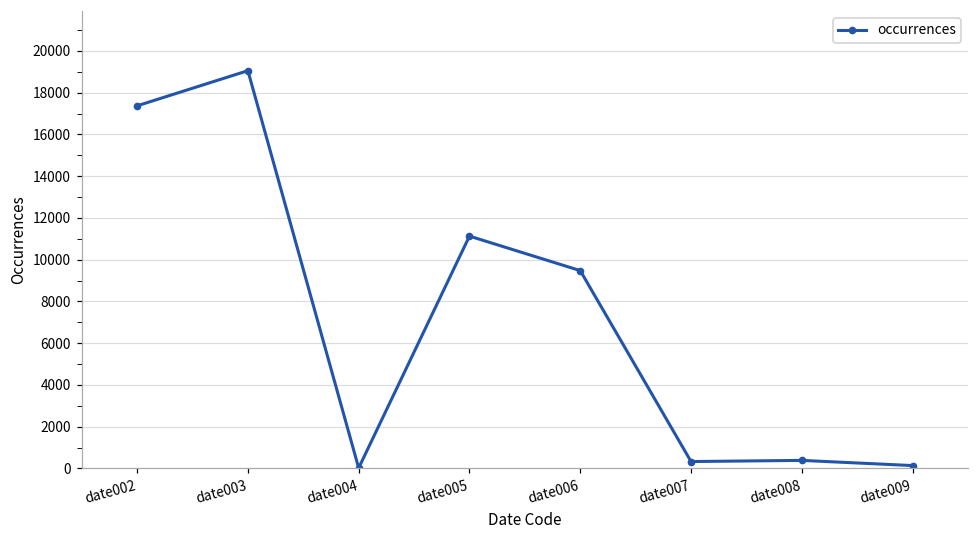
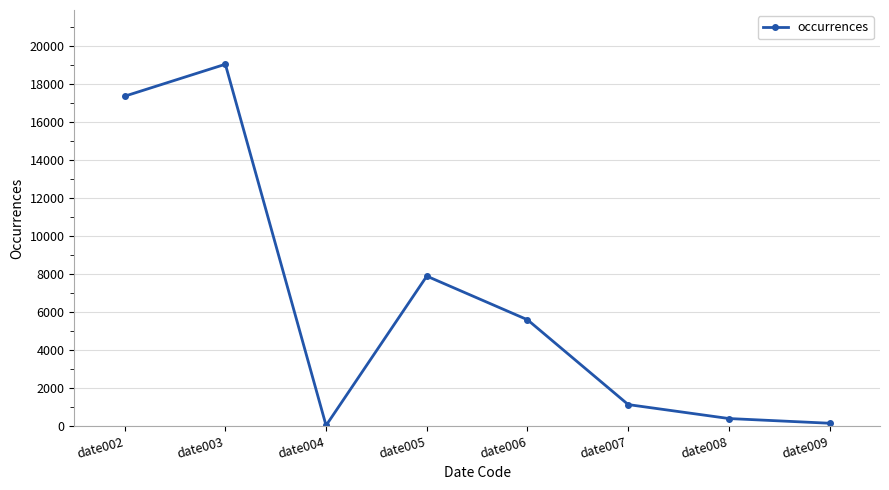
date005: 11100 -> 7900
date006: 9500 -> 5600
date007: 300 -> 1100
